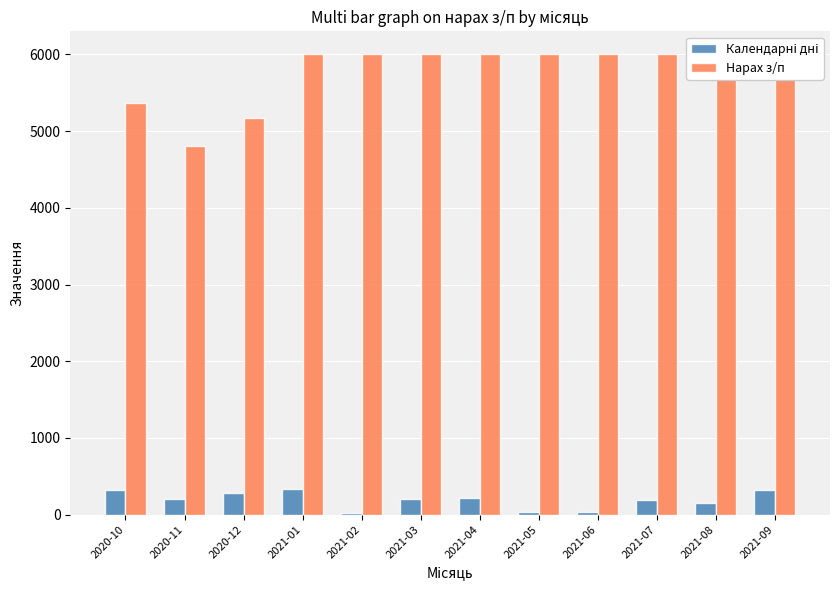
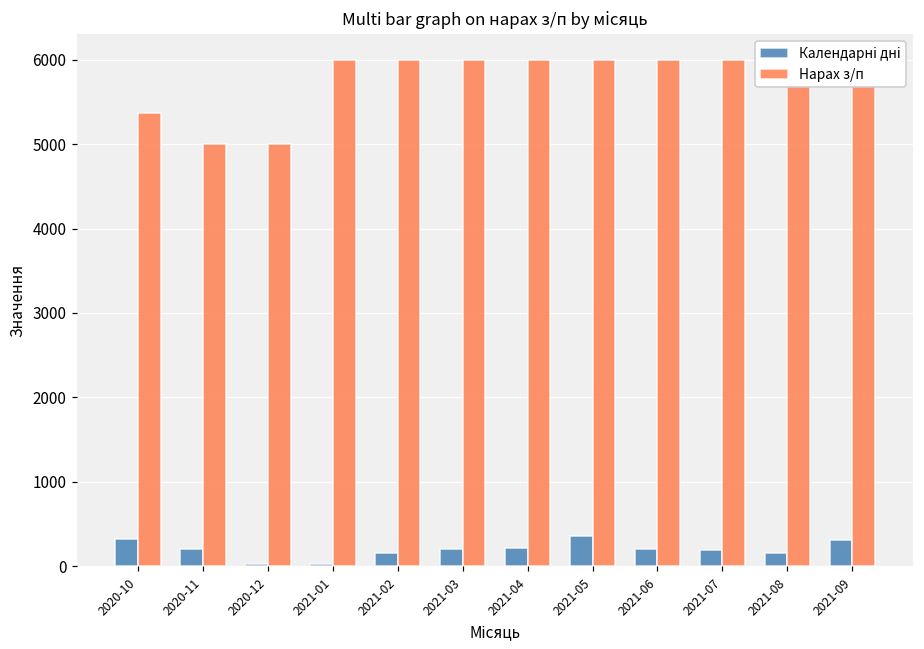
Нарах з/п, 2020-11: 4800 -> 5000
Календарні дні, 2020-12: 300 -> 0
Нарах з/п, 2020-12: 5200 -> 5000
Календарні дні, 2021-01: 300 -> 0
Календарні дні, 2021-02: 0 -> 200
Календарні дні, 2021-05: 0 -> 400
Календарні дні, 2021-06: 0 -> 200
